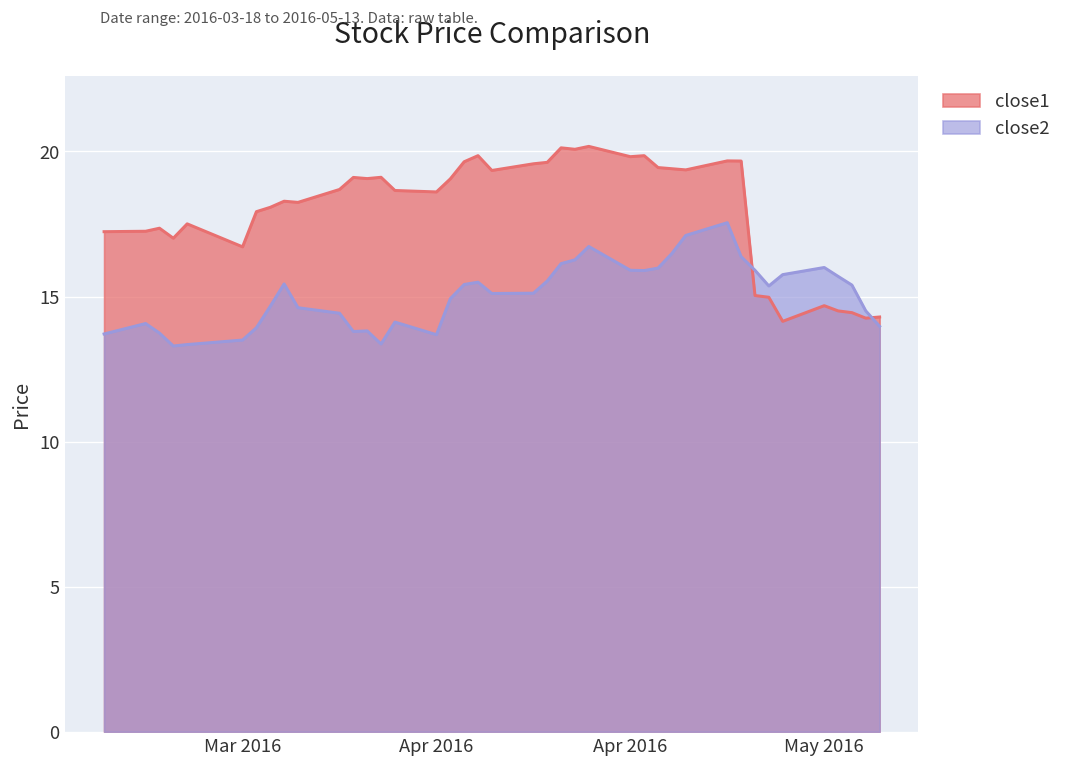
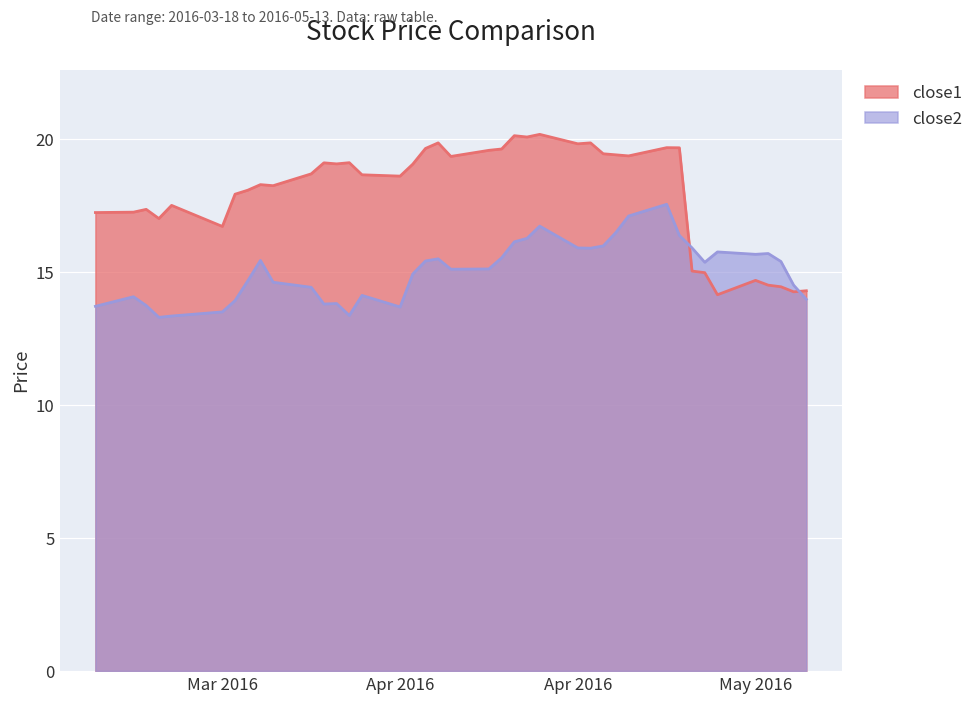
close2, May 2016: 16.0 -> 15.7
